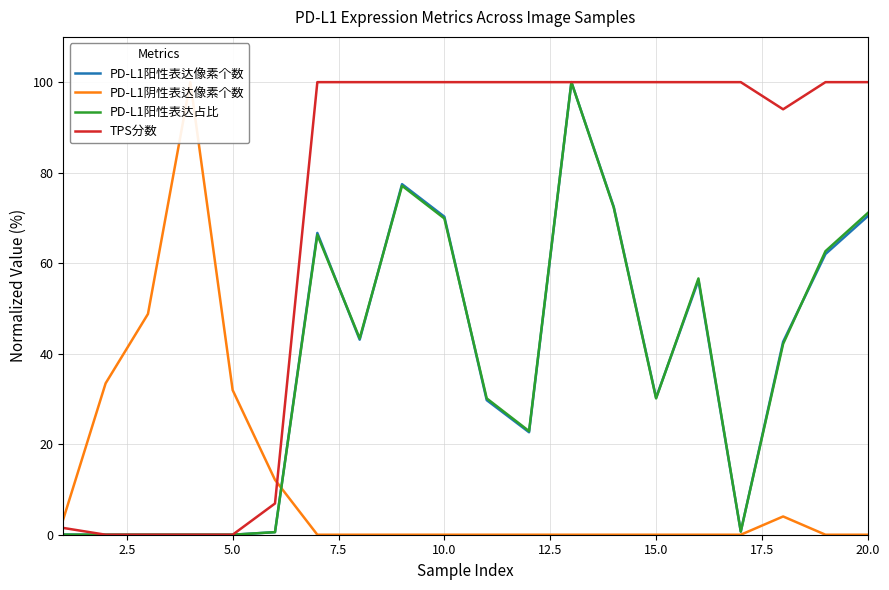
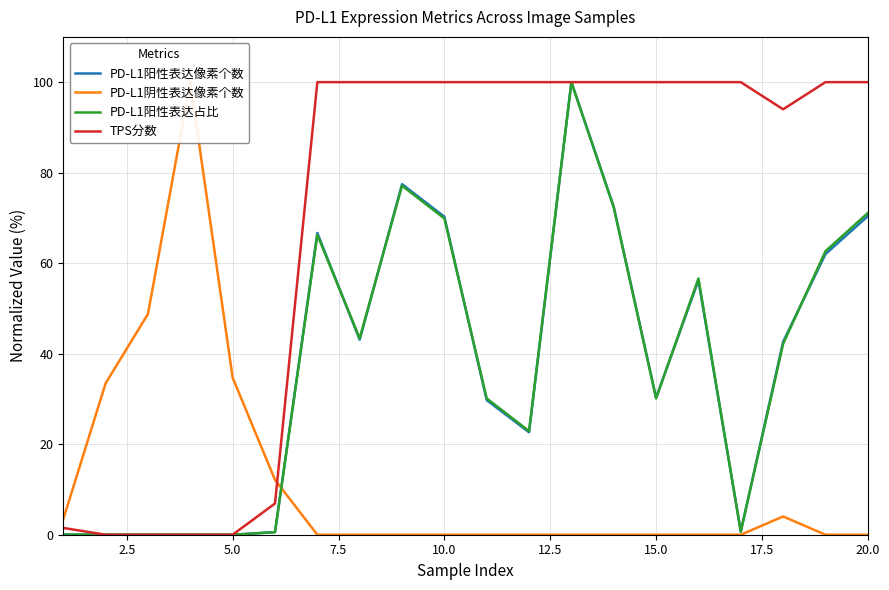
PD-L1阴性表达像素个数, 5.0: 32 -> 35
